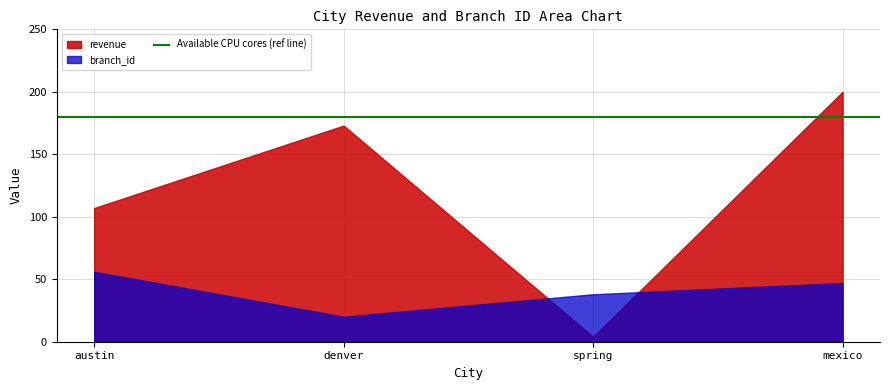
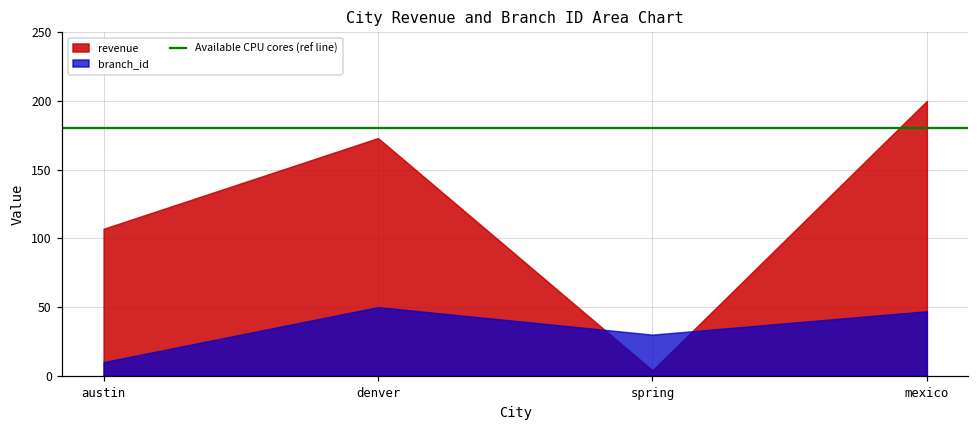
branch_id, austin: 56 -> 10
branch_id, denver: 20 -> 50
branch_id, spring: 38 -> 30
